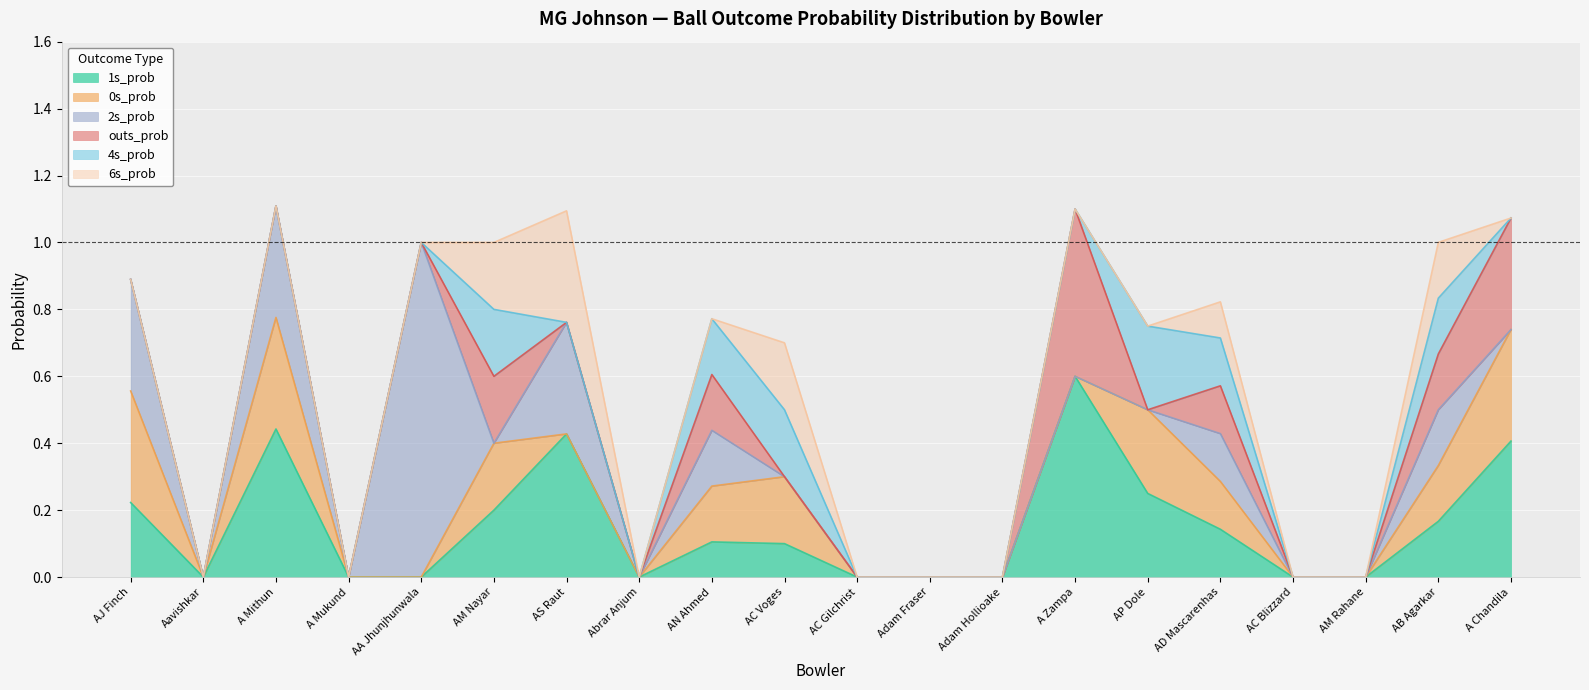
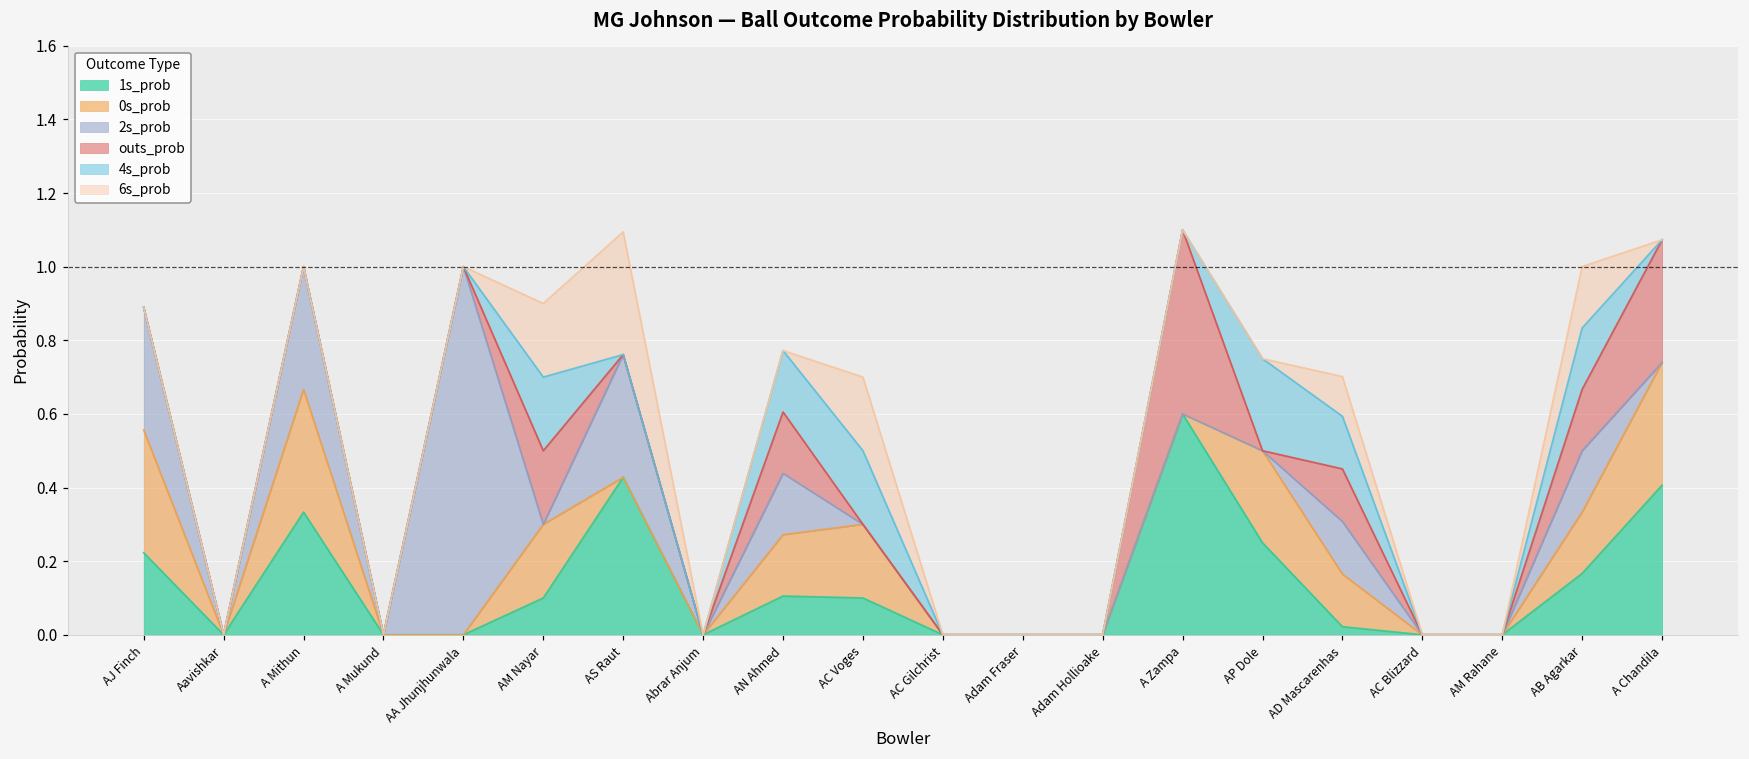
1s_prob, A Mithun: 0.44 -> 0.33
1s_prob, AM Nayar: 0.2 -> 0.1
1s_prob, AD Mascarenhas: 0.14 -> 0.02
